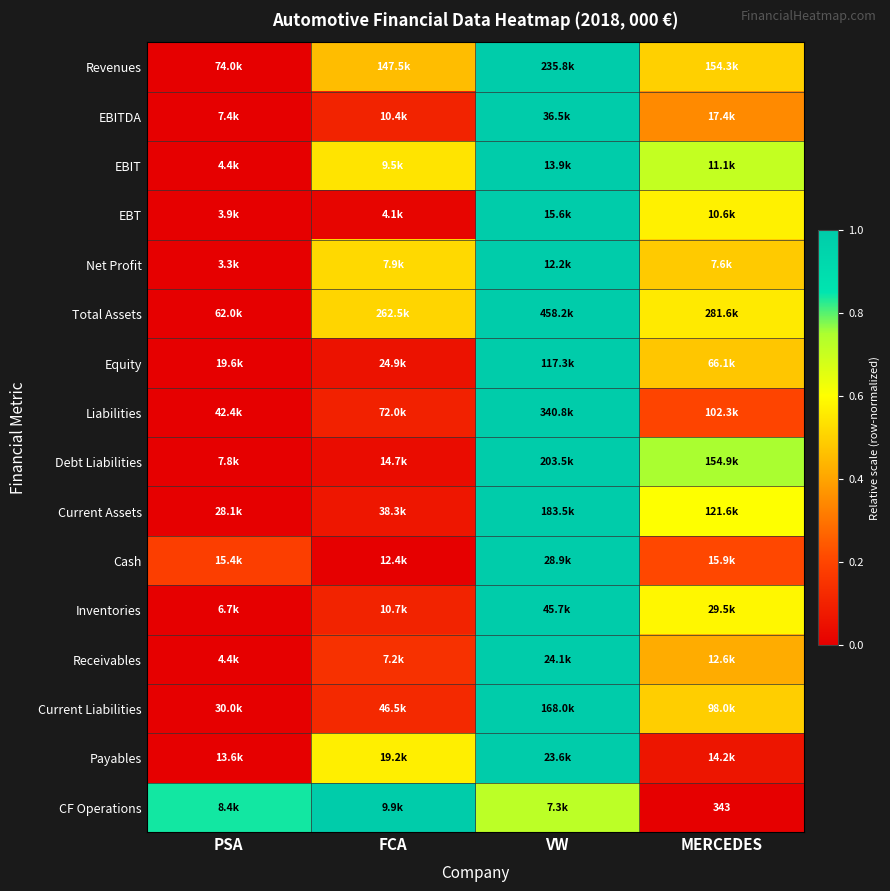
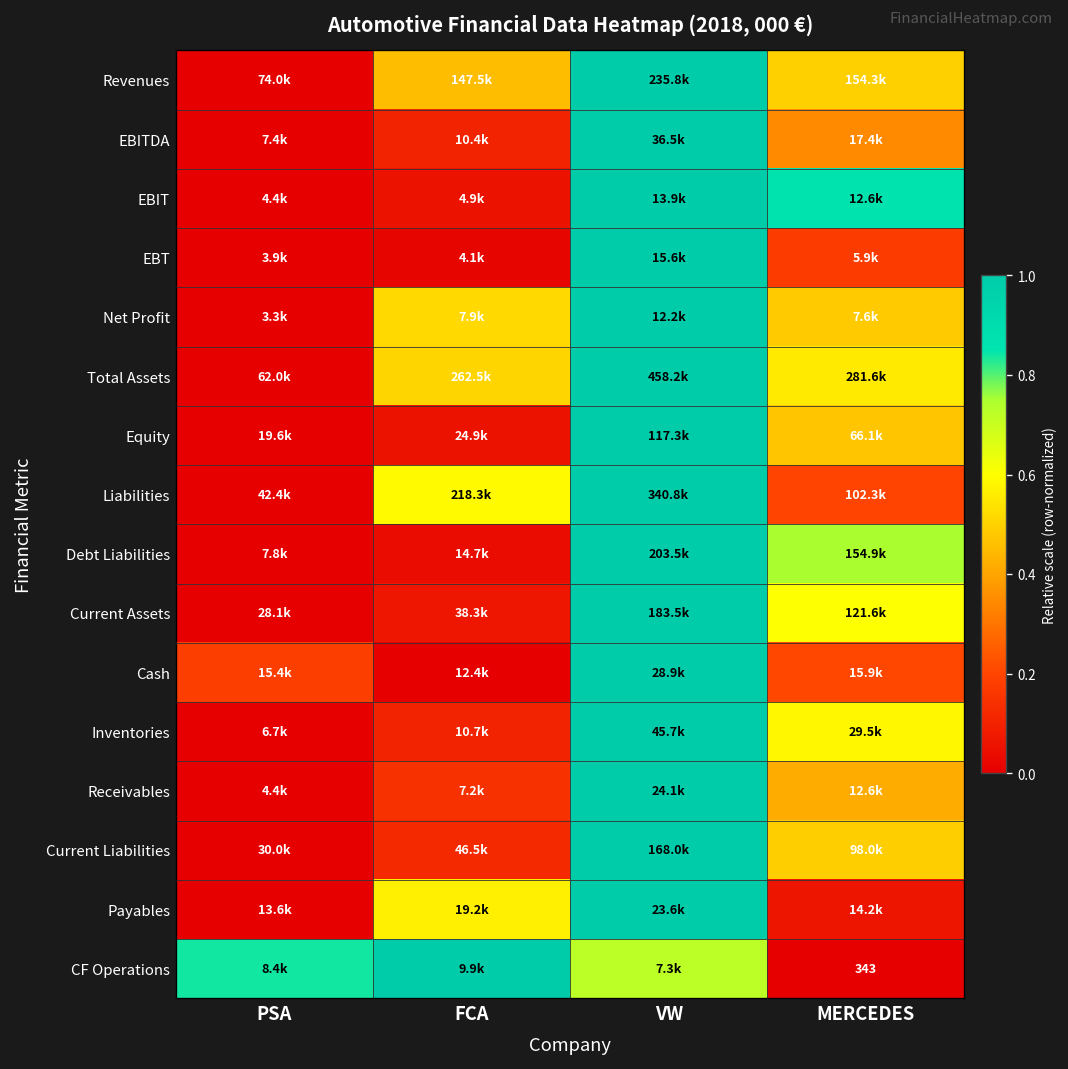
EBIT, FCA: 9.5k -> 4.9k
EBIT, MERCEDES: 11.1k -> 12.6k
EBT, MERCEDES: 10.6k -> 5.9k
Liabilities, FCA: 72.0k -> 218.3k
